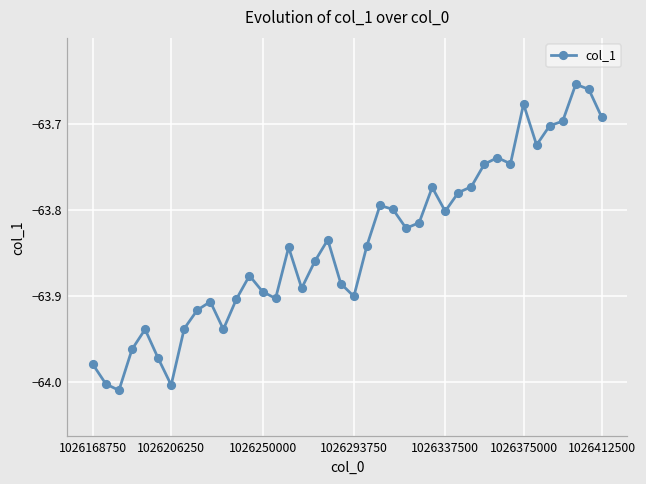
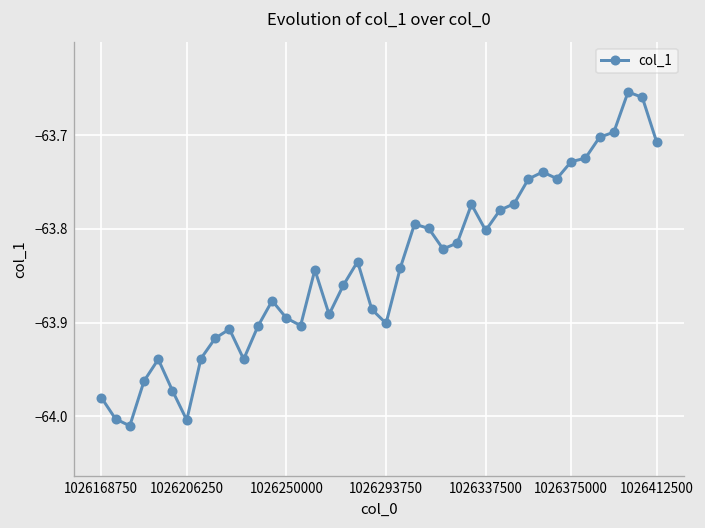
1026375000: -63.68 -> -63.73
1026412500: -63.69 -> -63.71
